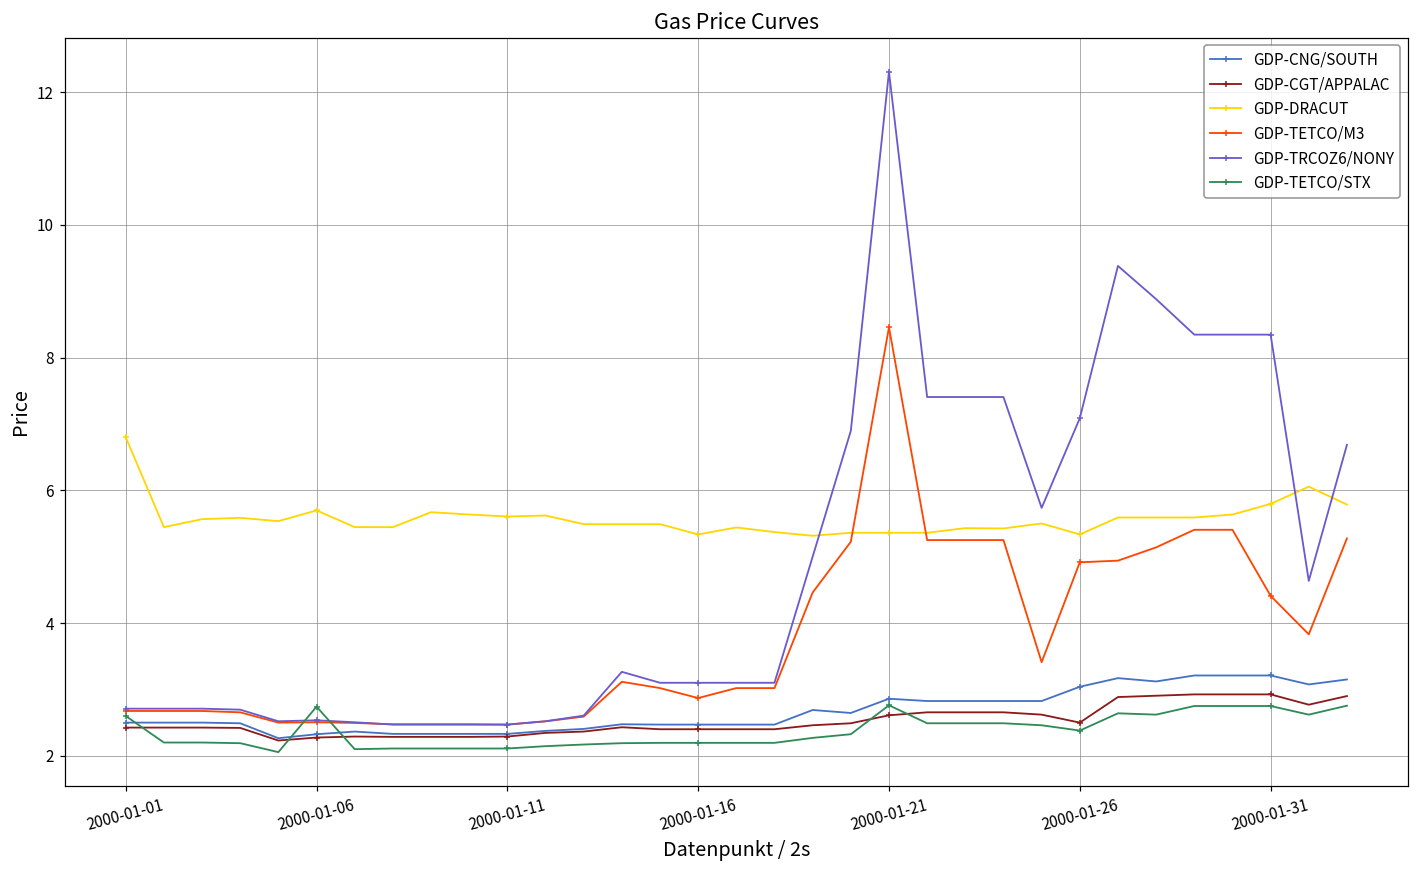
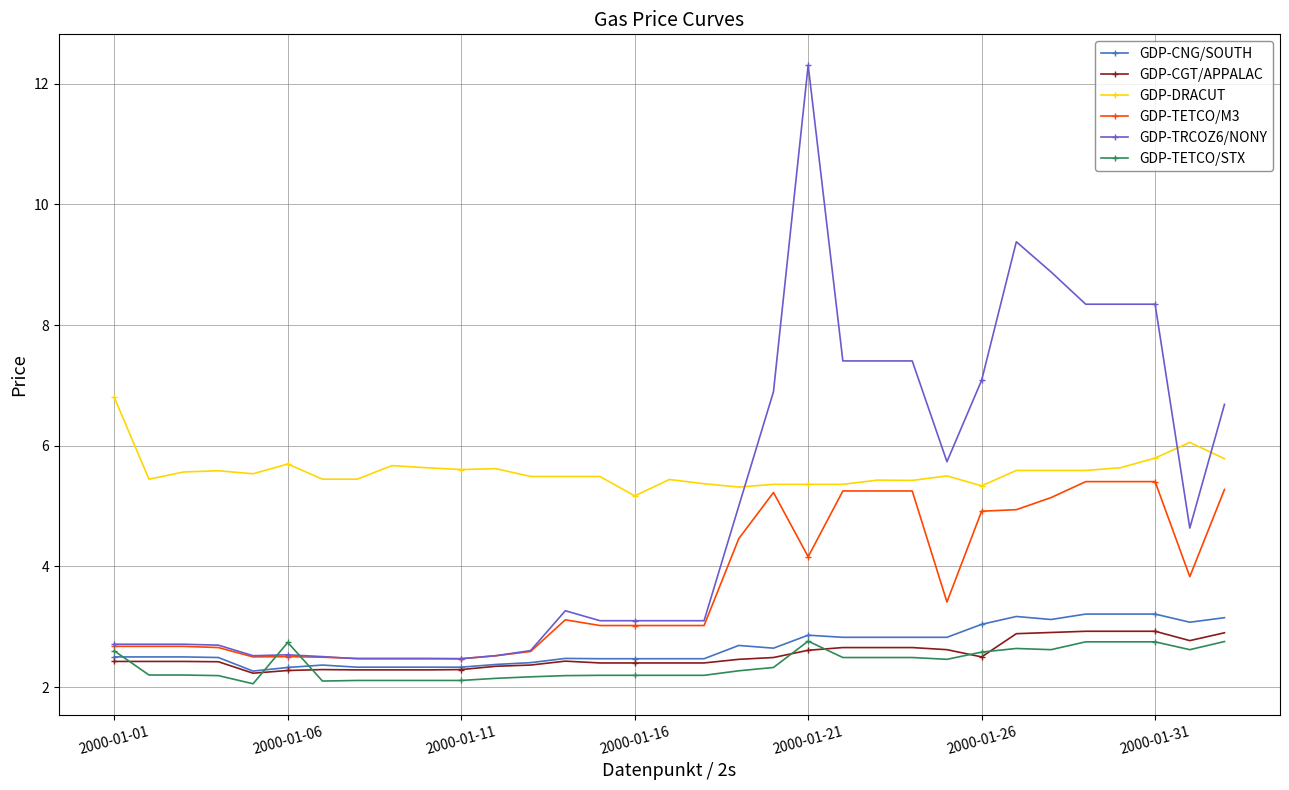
GDP-DRACUT, 2000-01-16: 5.3 -> 5.2
GDP-TETCO/M3, 2000-01-16: 2.9 -> 3.0
GDP-TETCO/M3, 2000-01-21: 8.5 -> 4.2
GDP-TETCO/STX, 2000-01-26: 2.4 -> 2.6
GDP-TETCO/M3, 2000-01-31: 4.4 -> 5.4
